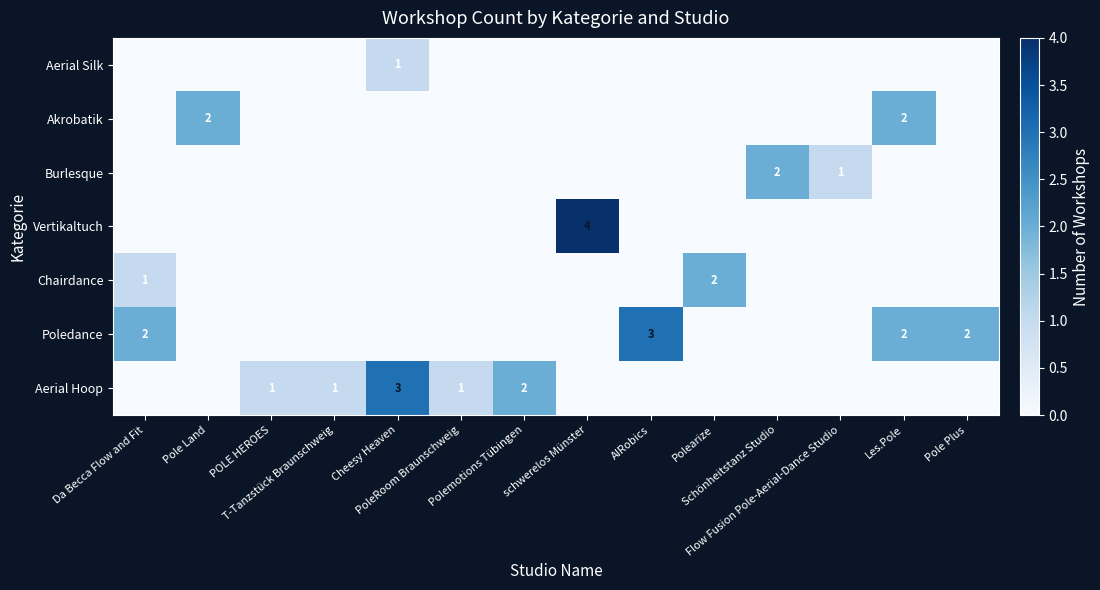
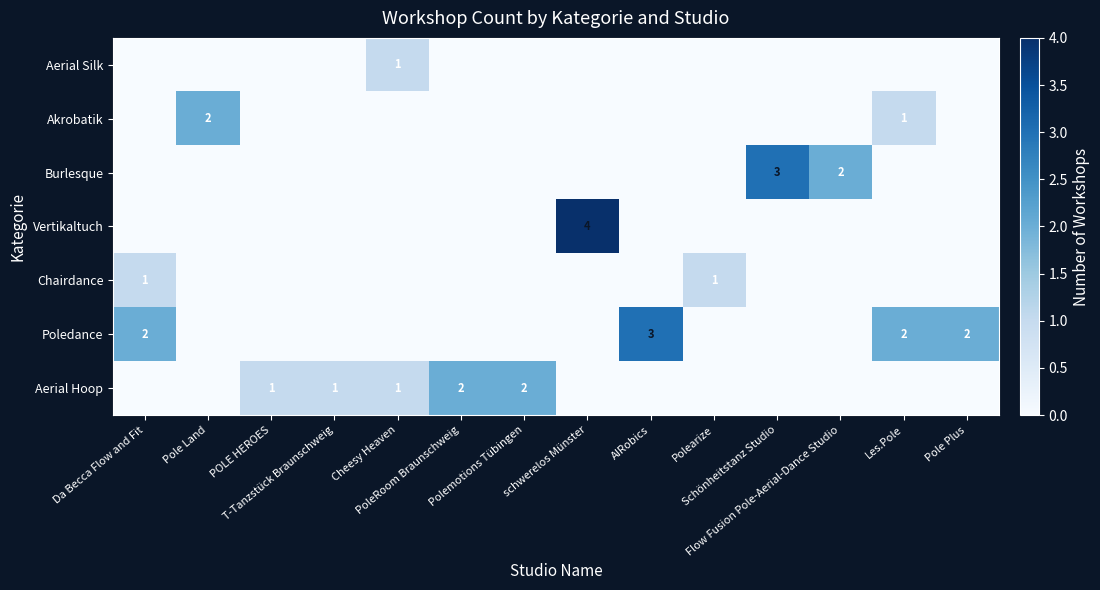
Akrobatik, Les.Pole: 2 -> 1
Burlesque, Schönheitstanz Studio: 2 -> 3
Burlesque, Flow Fusion Pole-Aerial-Dance Studio: 1 -> 2
Chairdance, Polearize: 2 -> 1
Aerial Hoop, Cheesy Heaven: 3 -> 1
Aerial Hoop, PoleRoom Braunschweig: 1 -> 2
